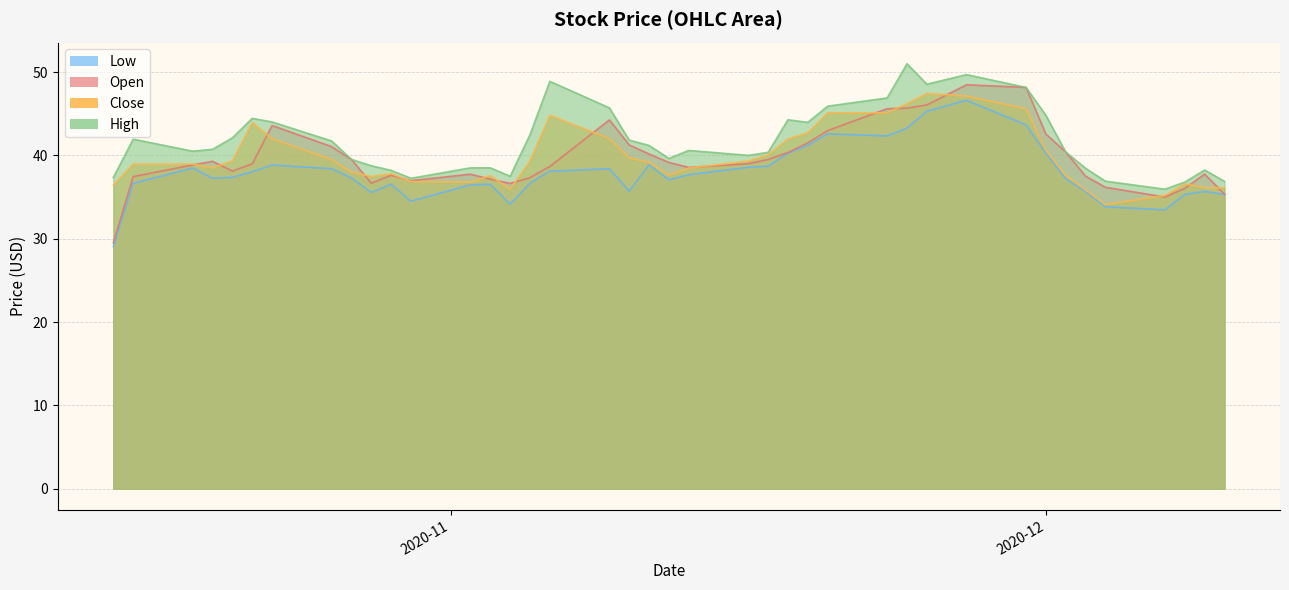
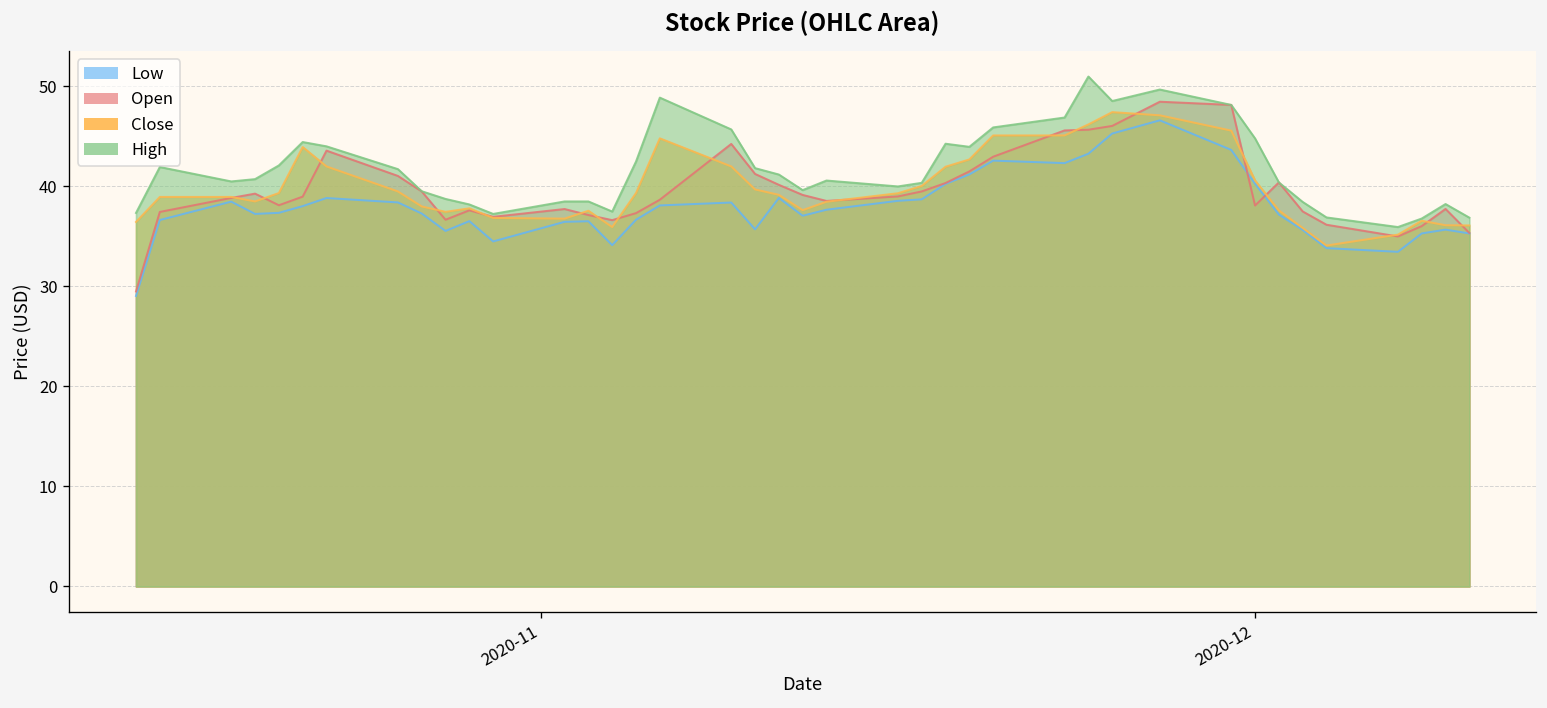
Open, 2020-12: 43 -> 38
